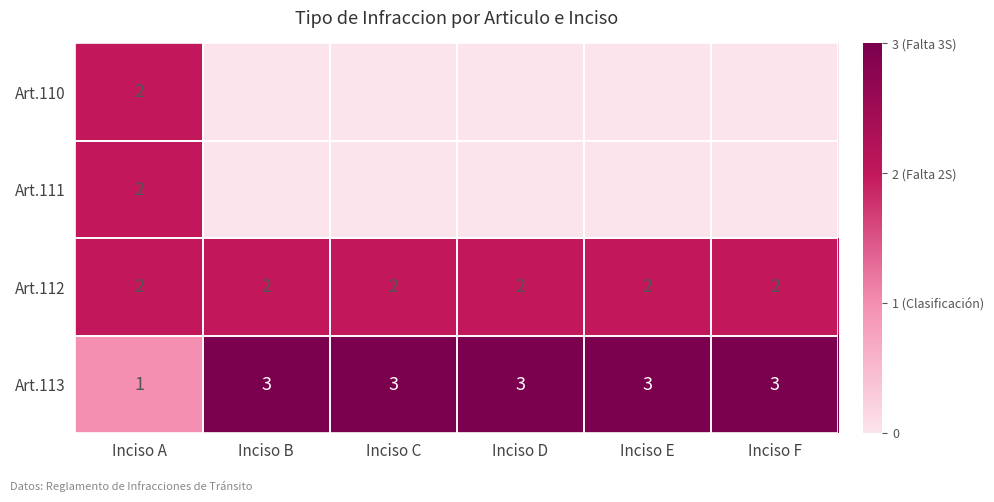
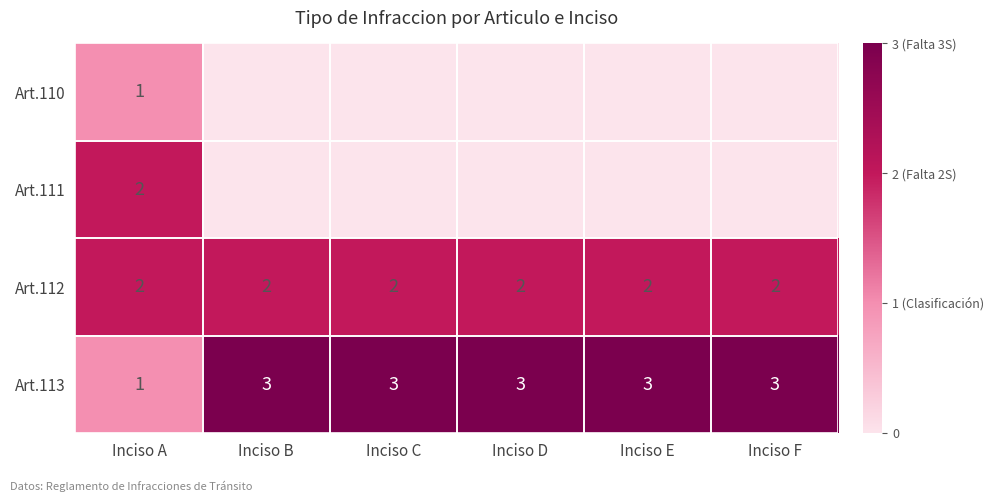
Art.110, Inciso A: 2 -> 1
